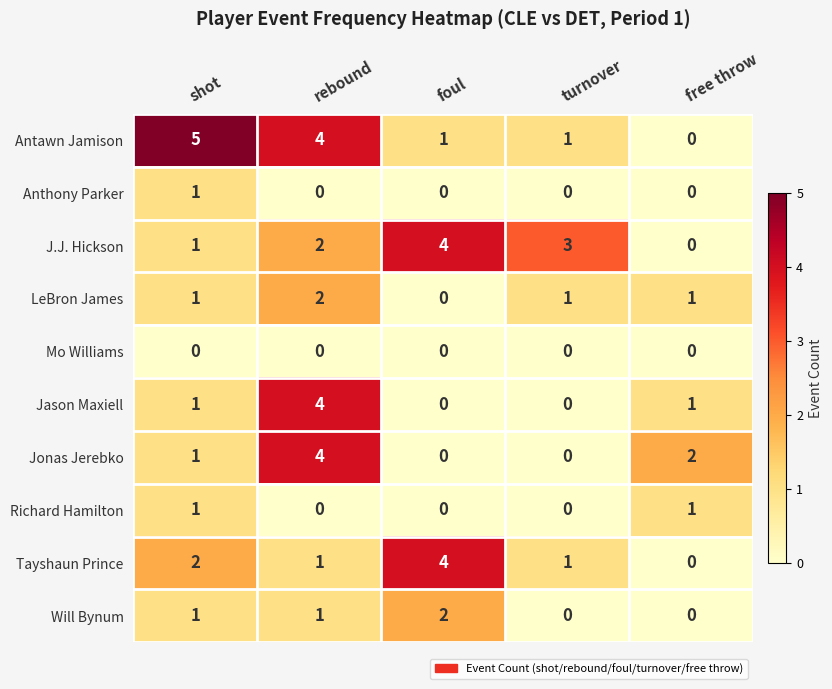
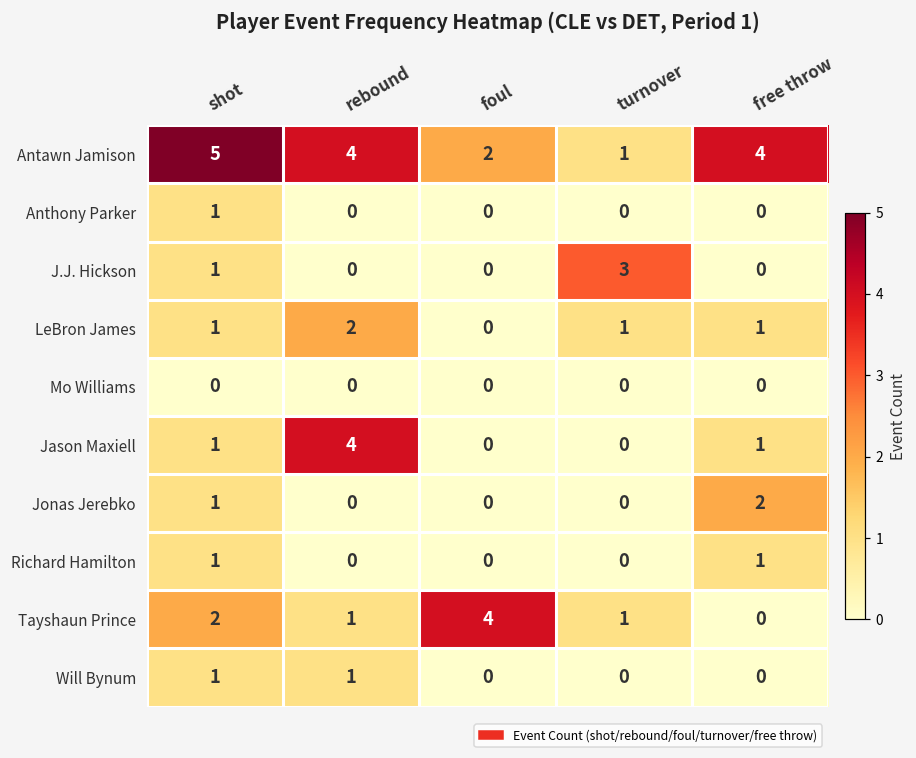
Antawn Jamison, foul: 1 -> 2
Antawn Jamison, free throw: 0 -> 4
J.J. Hickson, rebound: 2 -> 0
J.J. Hickson, foul: 4 -> 0
Jonas Jerebko, rebound: 4 -> 0
Will Bynum, foul: 2 -> 0
